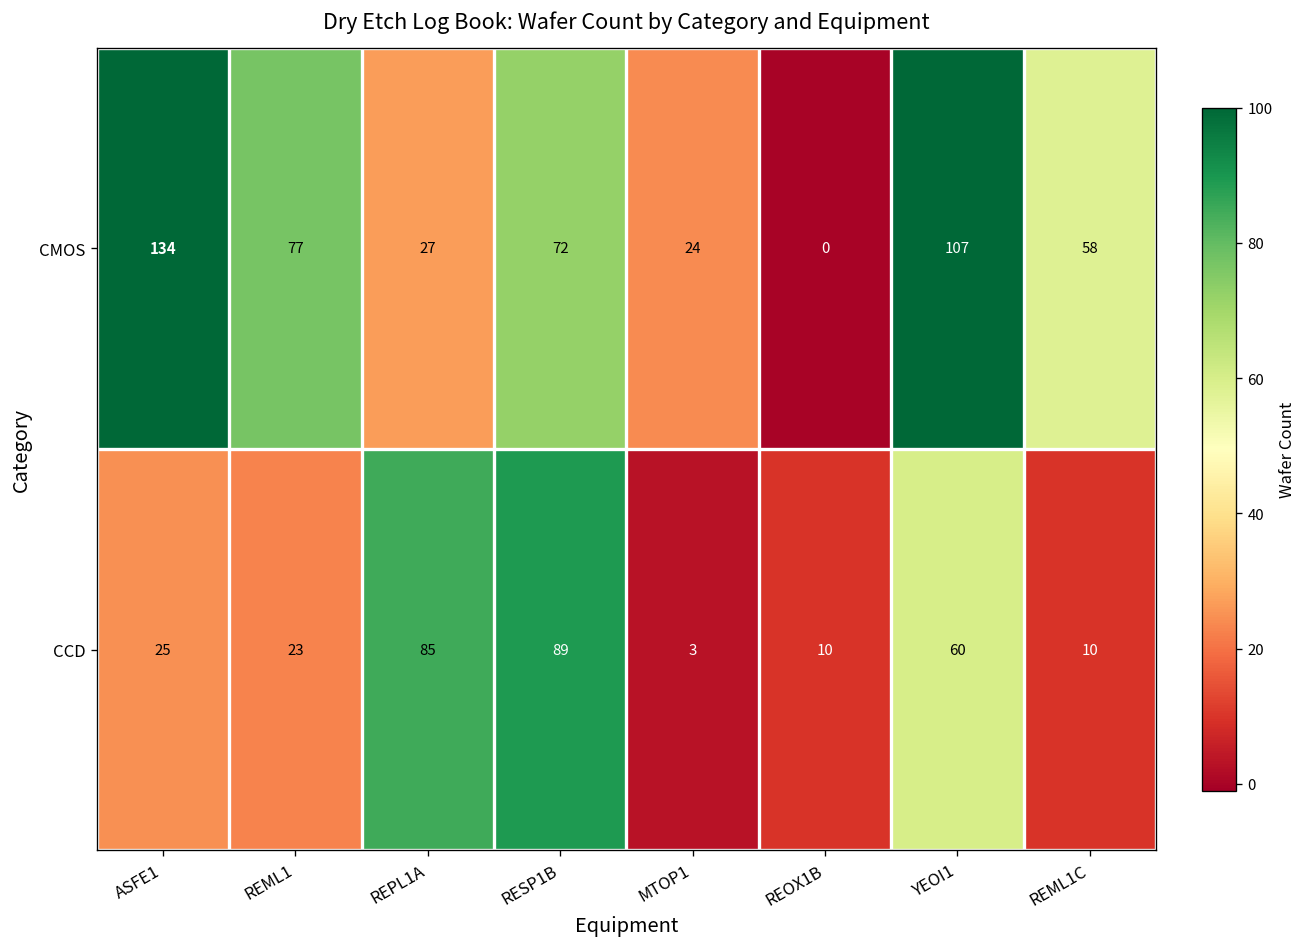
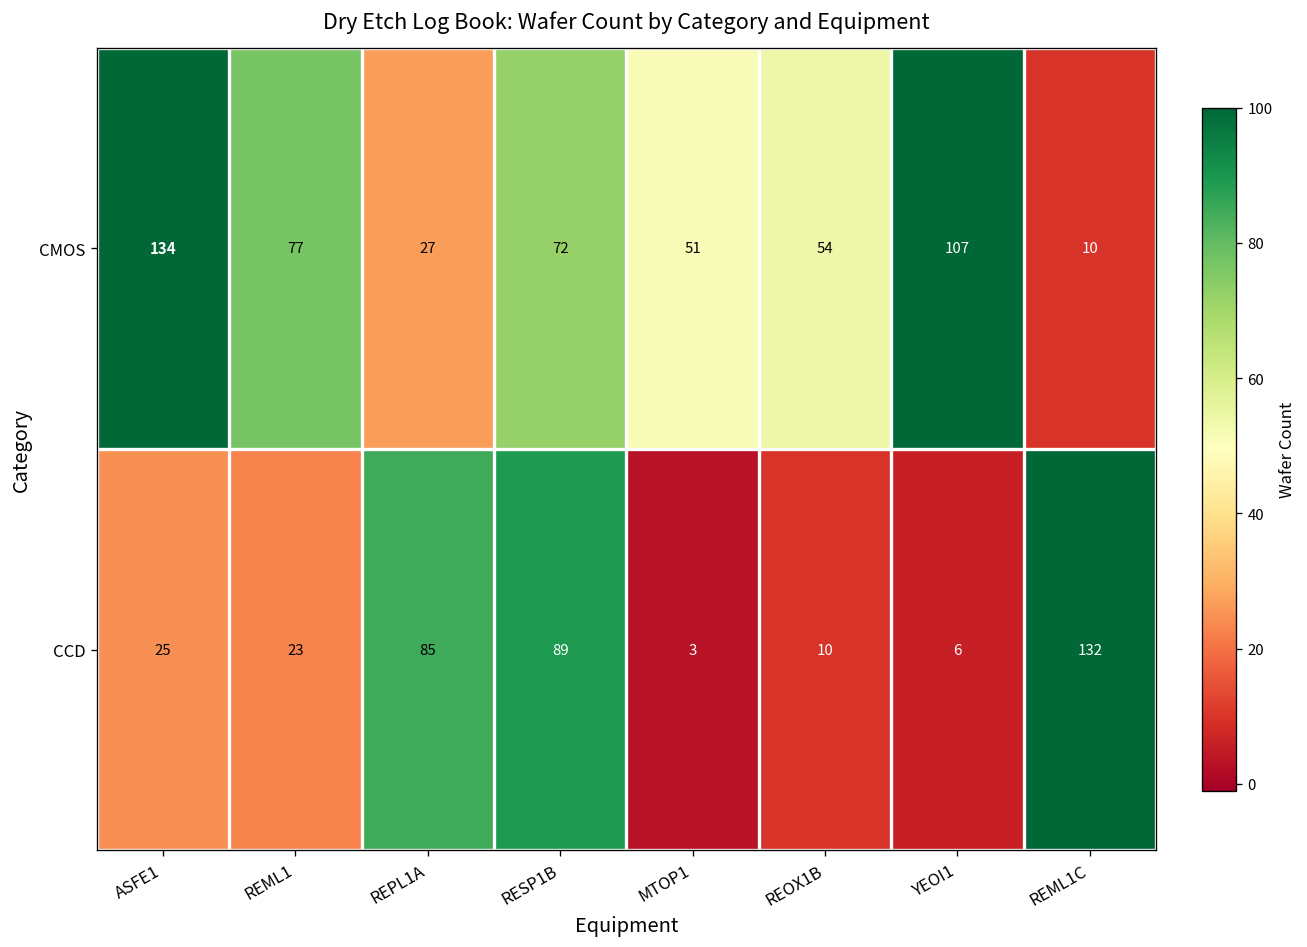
CMOS, MTOP1: 24 -> 51
CMOS, REOX1B: 0 -> 54
CMOS, REML1C: 58 -> 10
CCD, YEOI1: 60 -> 6
CCD, REML1C: 10 -> 132
